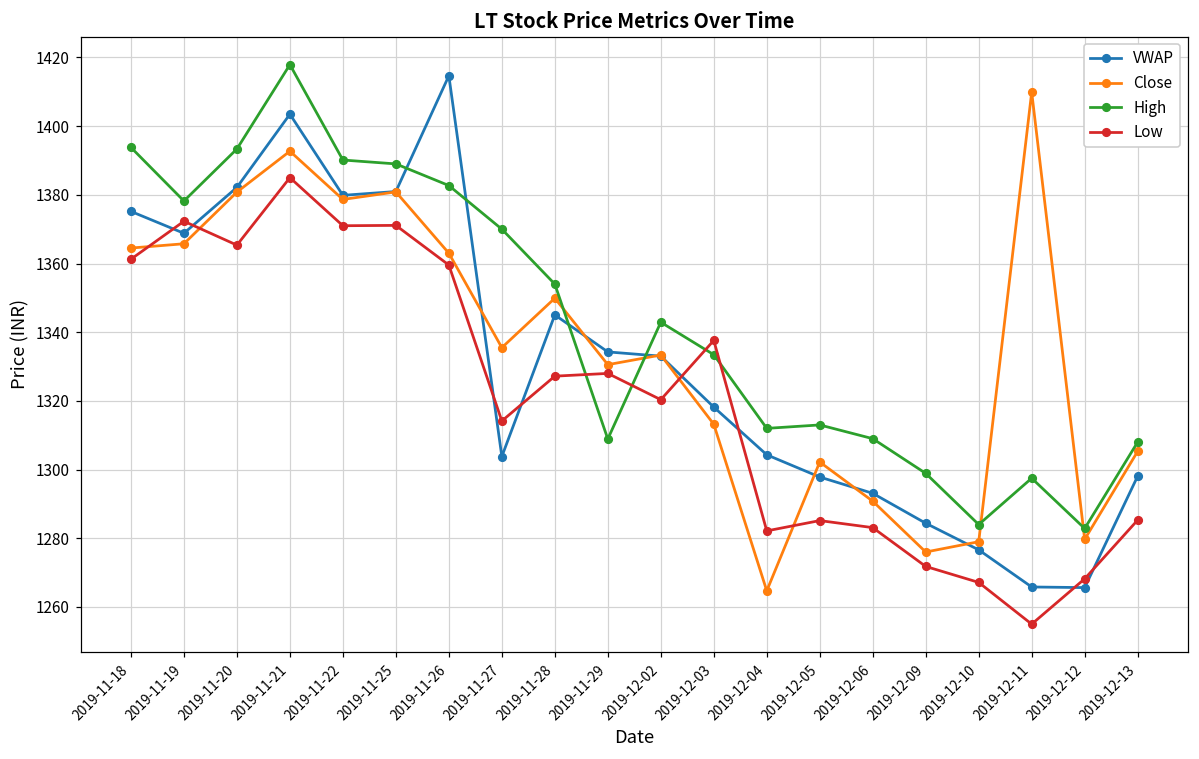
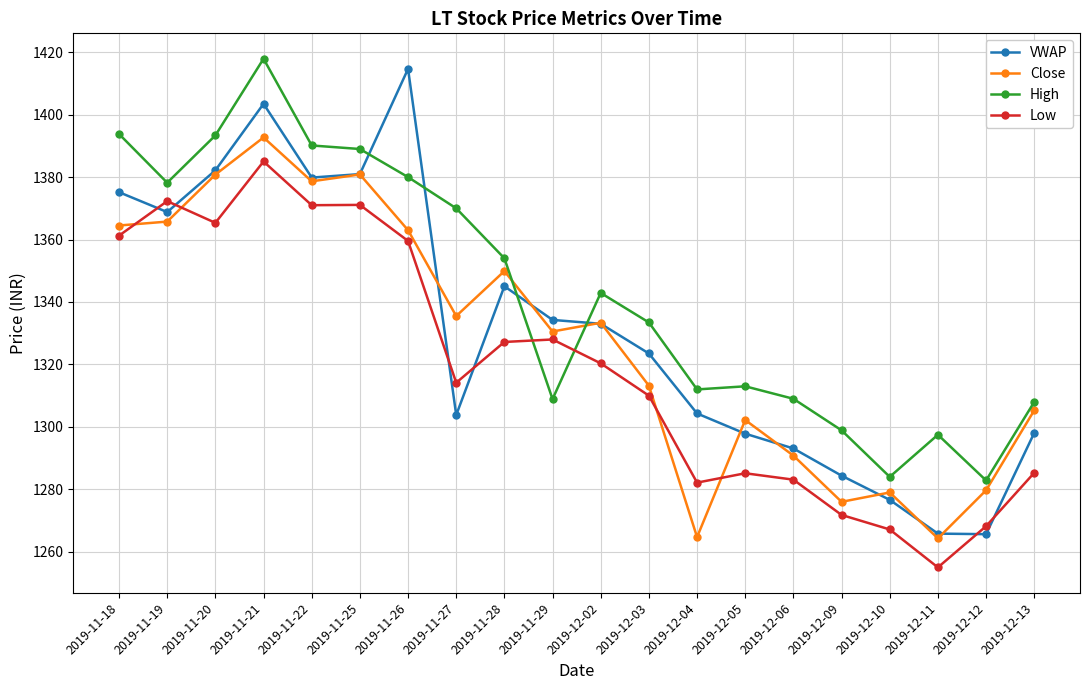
High, 2019-11-26: 1383 -> 1380
VWAP, 2019-12-03: 1318 -> 1324
Low, 2019-12-03: 1338 -> 1310
Close, 2019-12-11: 1410 -> 1264
